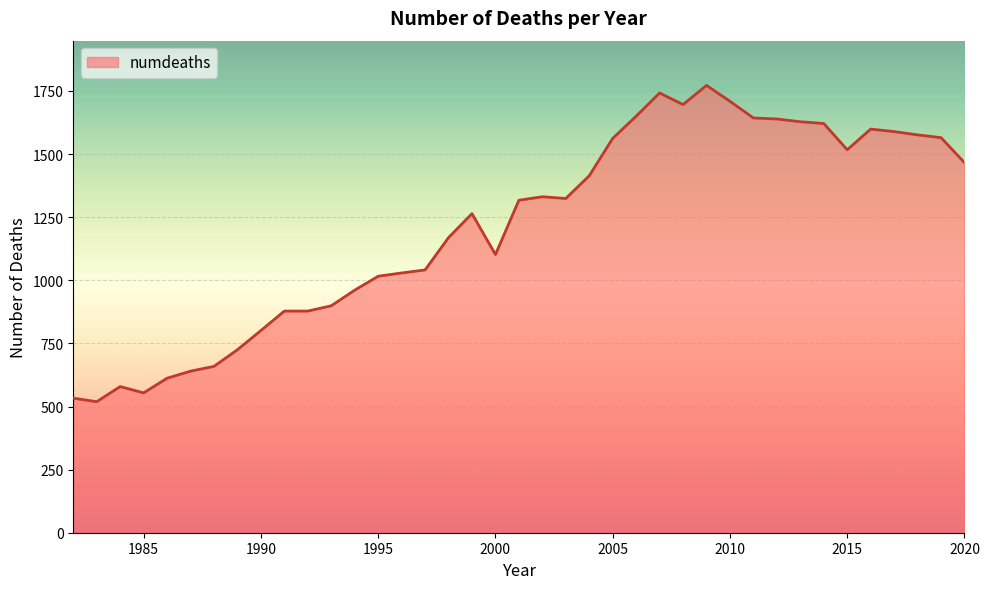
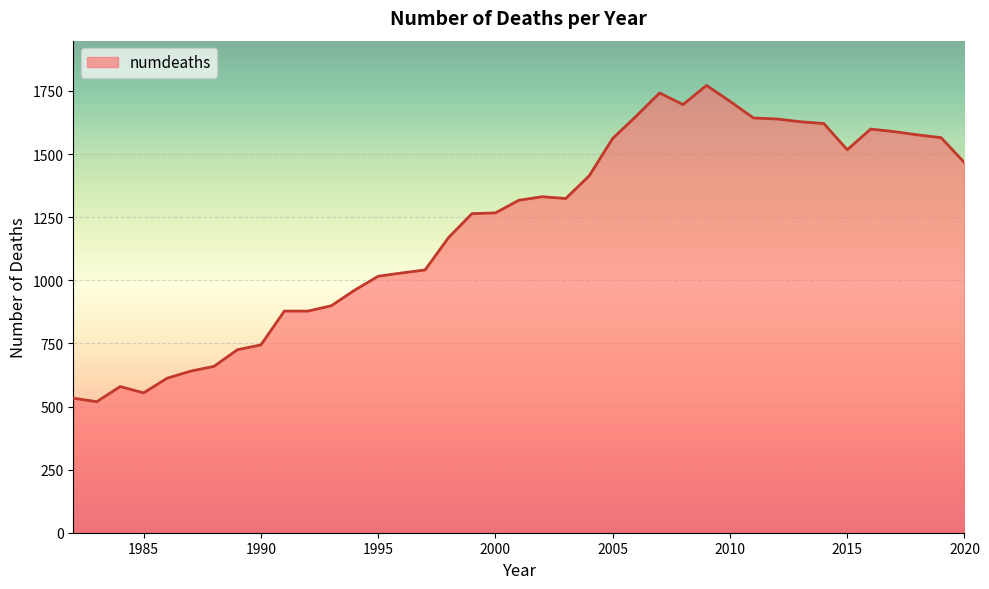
1990: 800 -> 740
2000: 1100 -> 1270
